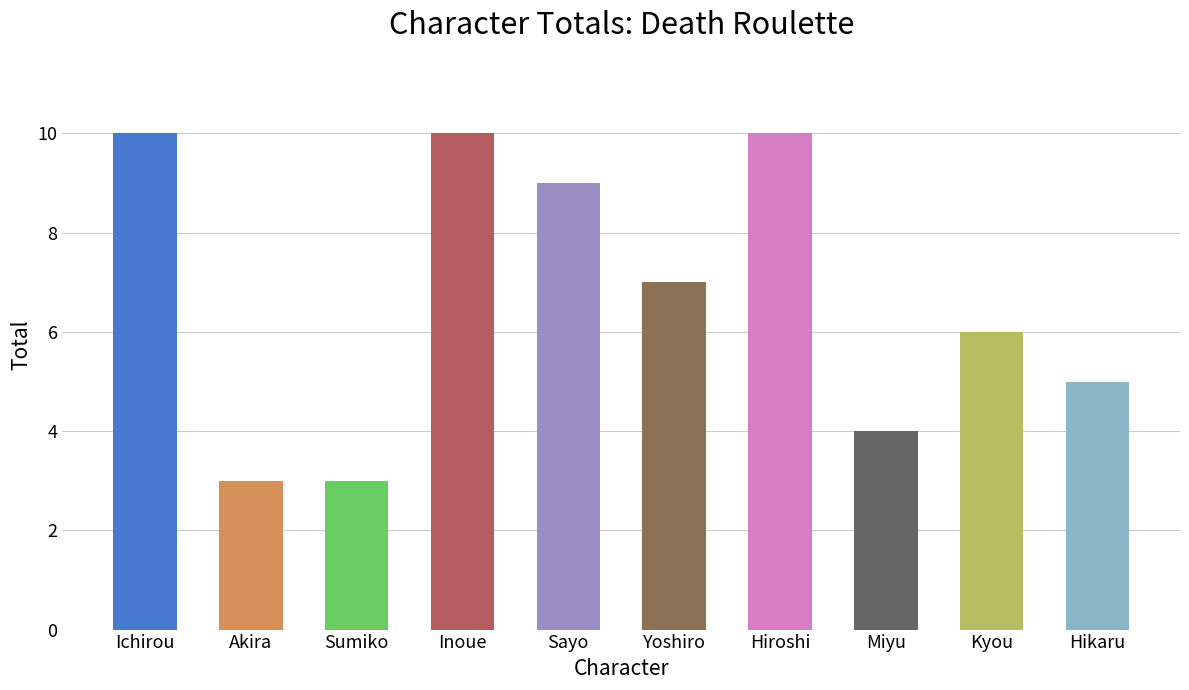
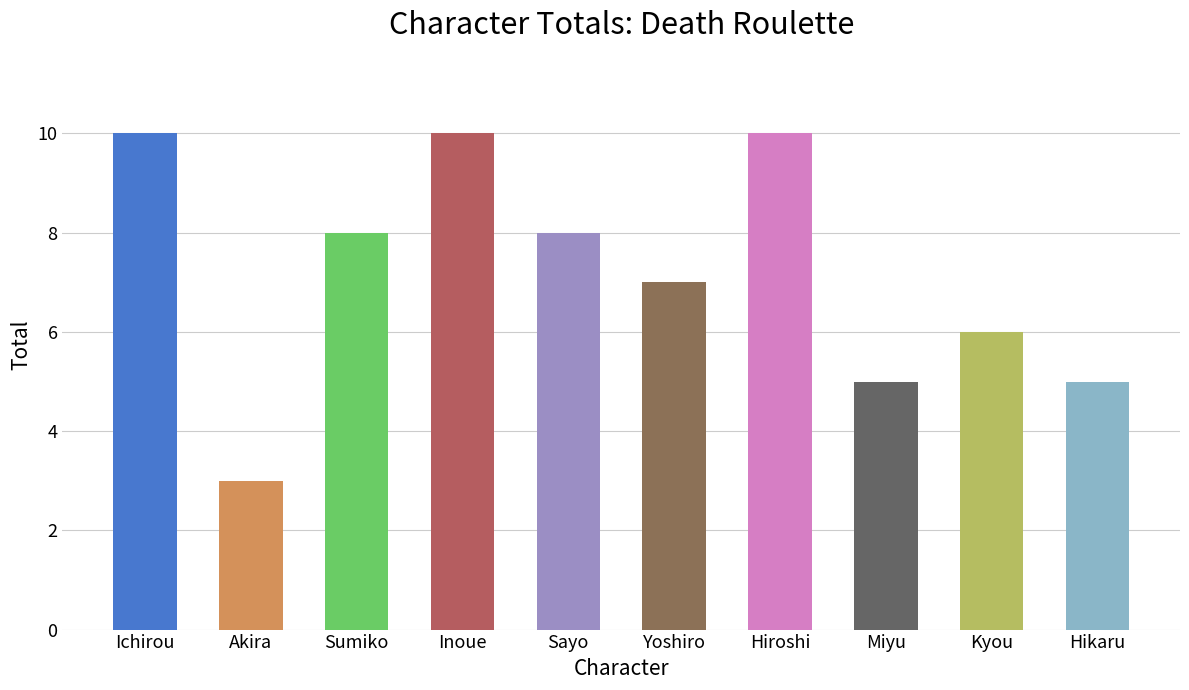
Sumiko: 3 -> 8
Sayo: 9 -> 8
Miyu: 4 -> 5
